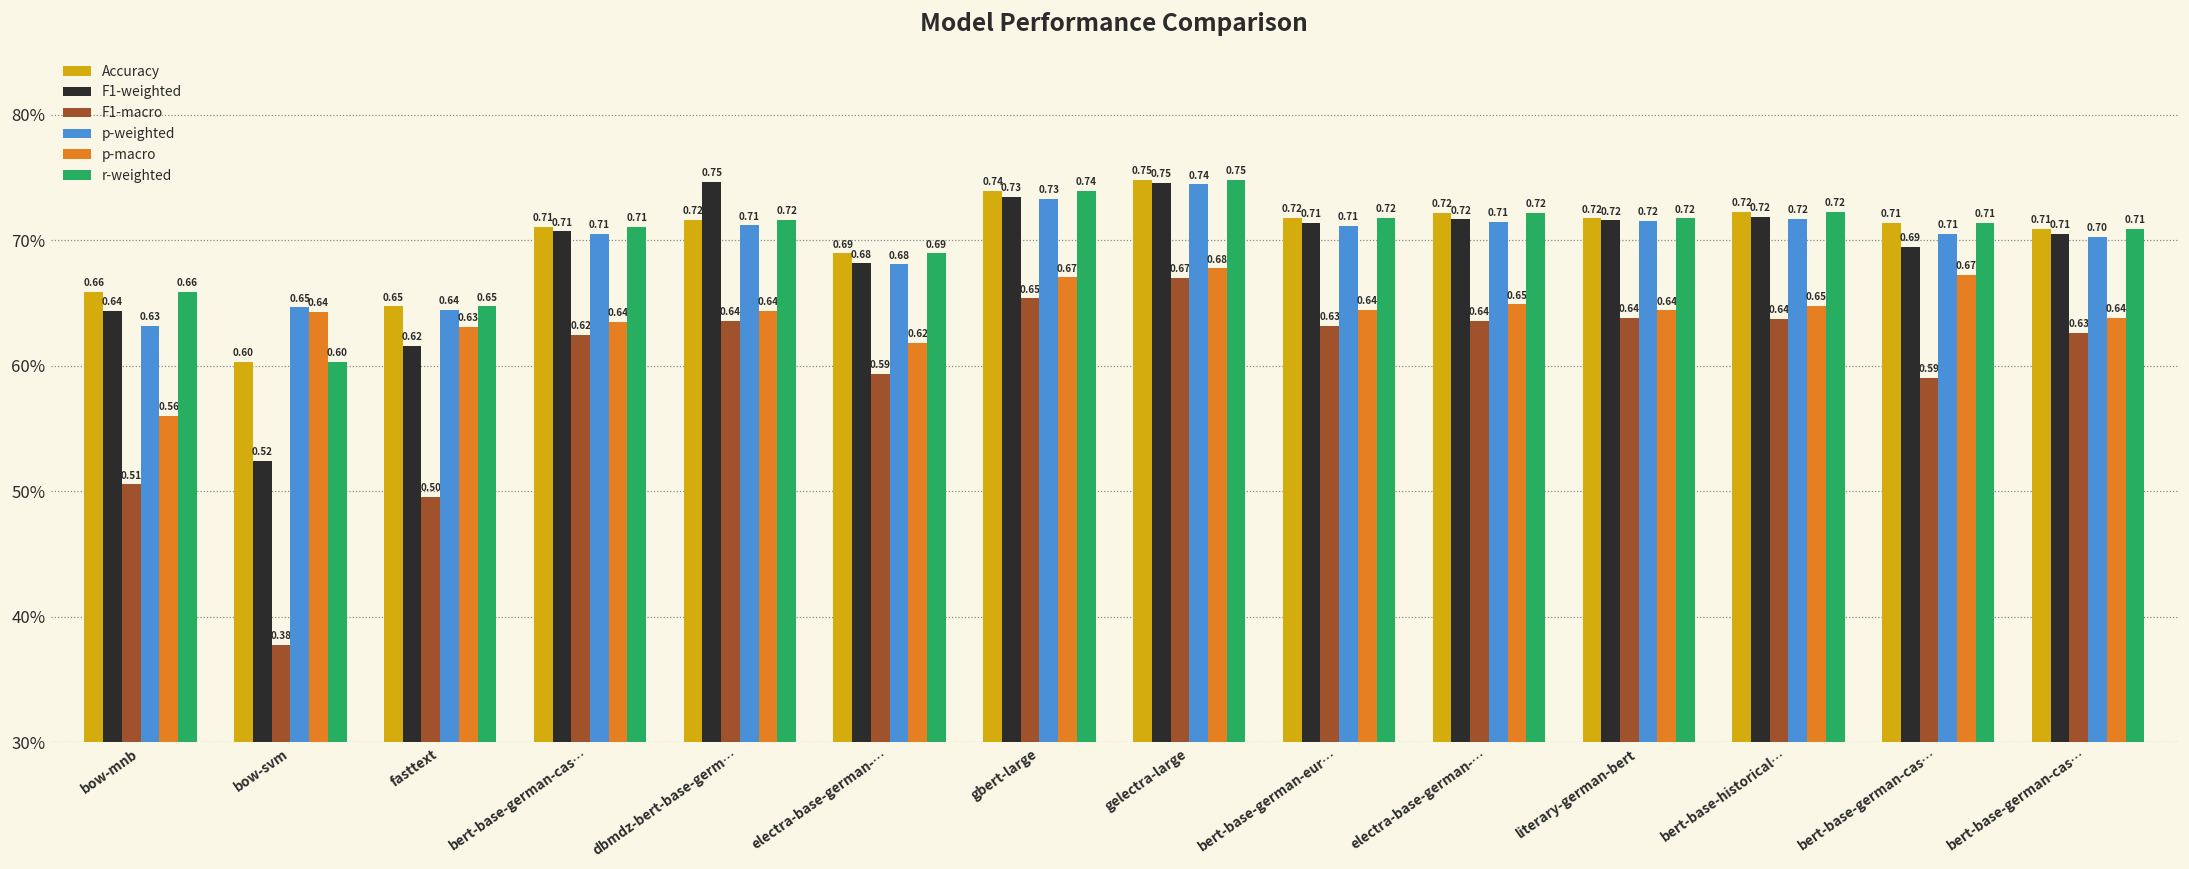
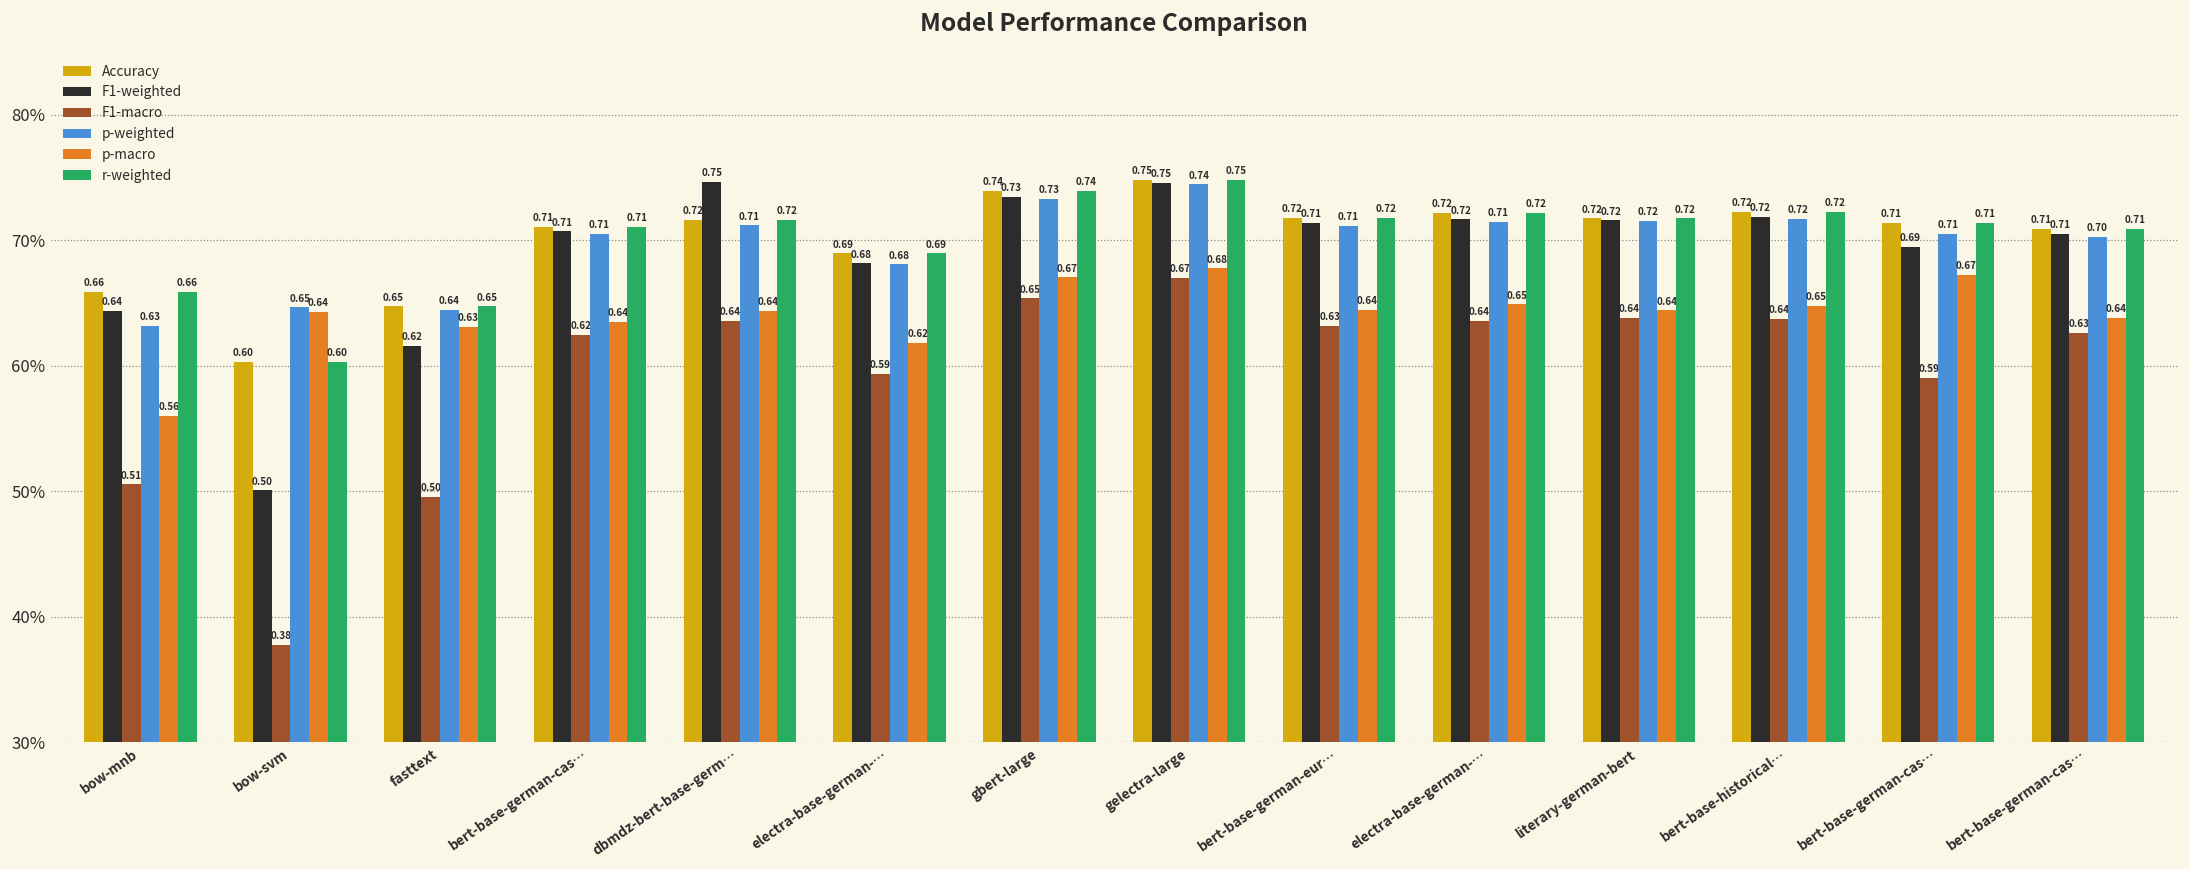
F1-weighted, bow-svm: 0.52 -> 0.50
